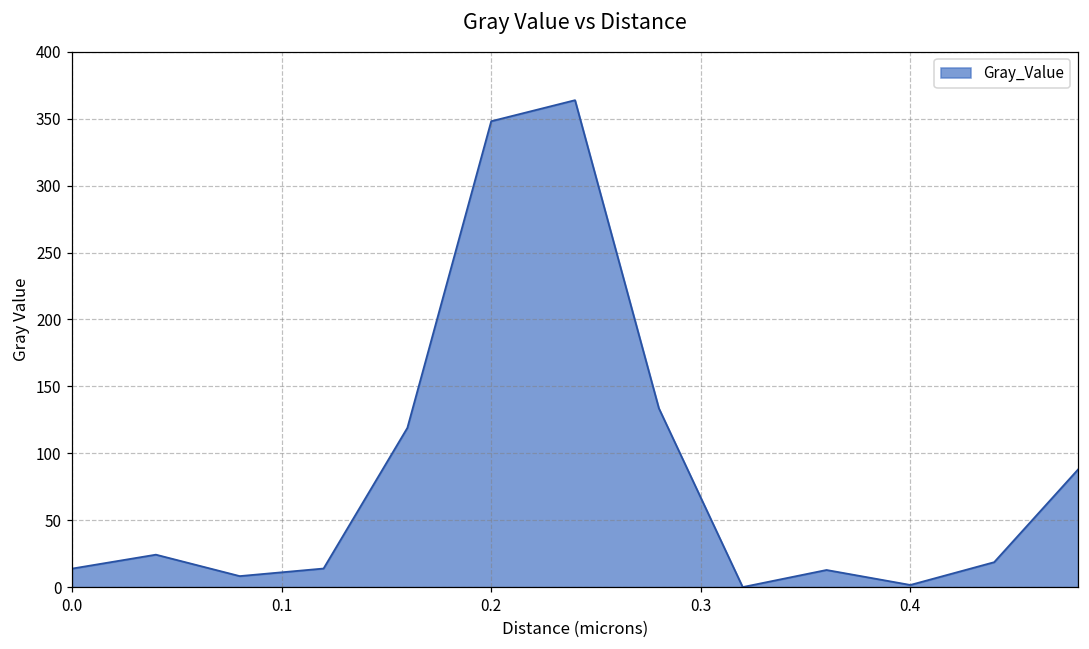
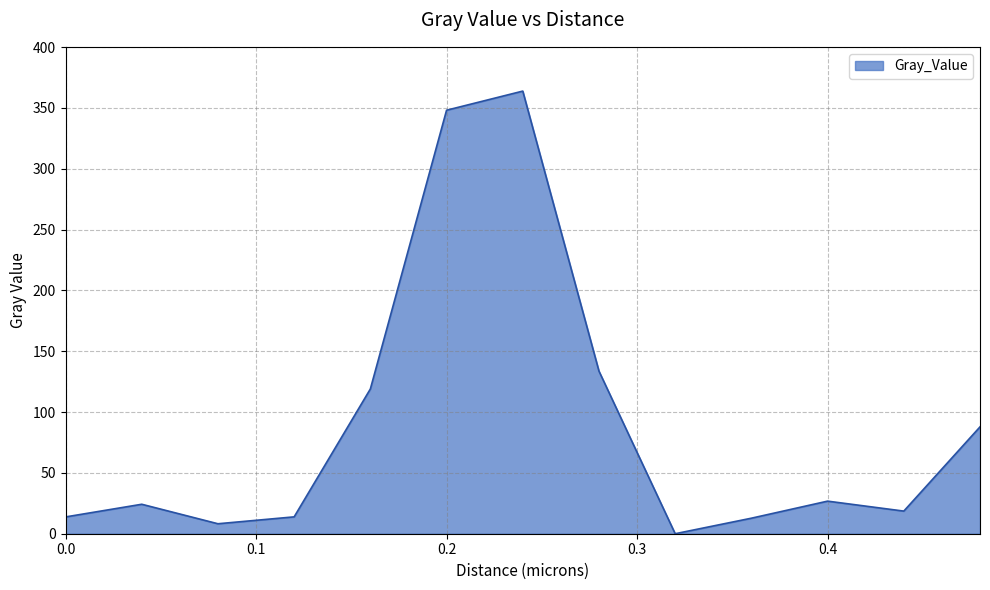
0.4: 2 -> 27
